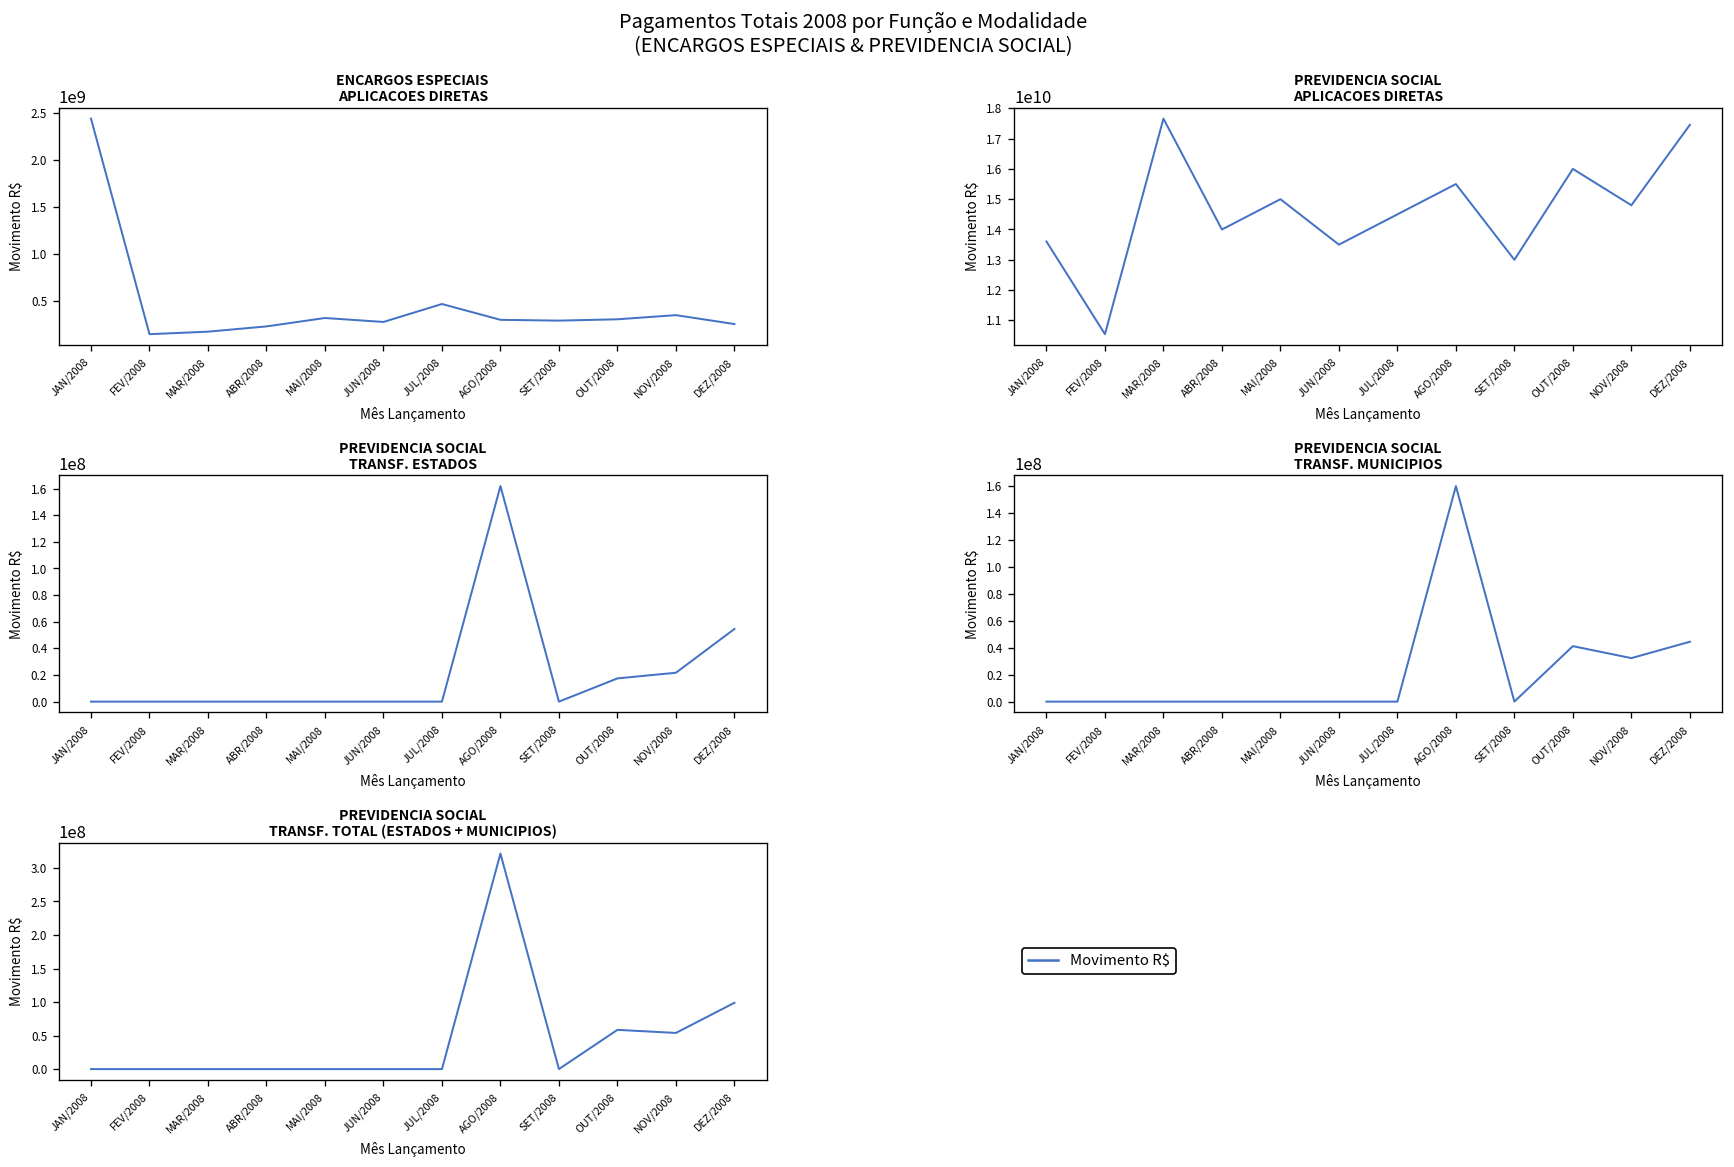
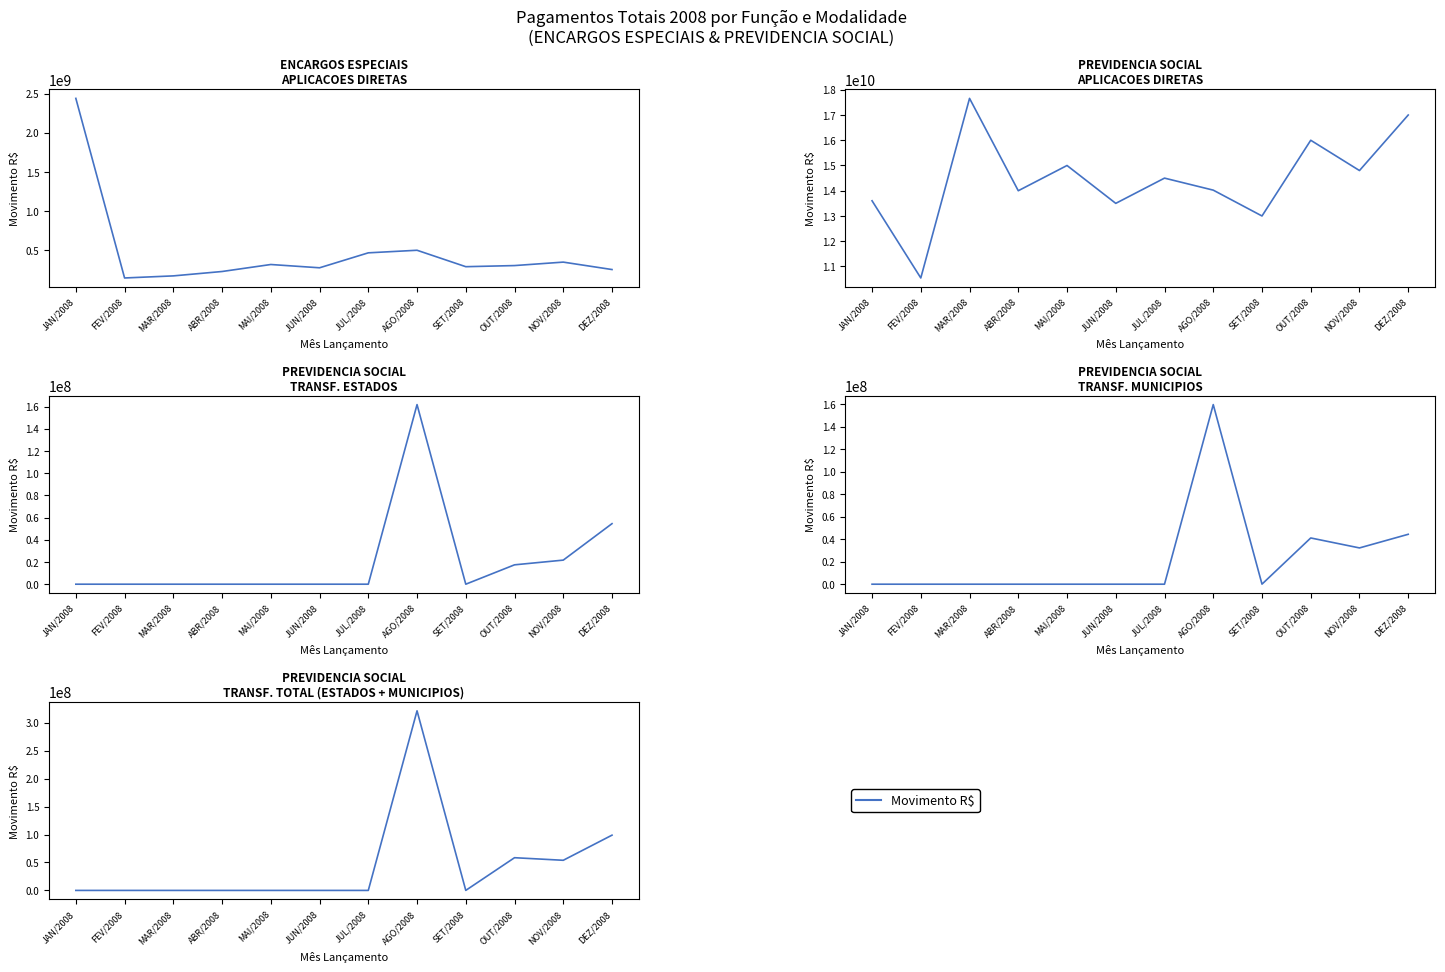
ENCARGOS ESPECIAIS APLICACOES DIRETAS, AGO/2008: 300000000 -> 500000000
PREVIDENCIA SOCIAL APLICACOES DIRETAS, AGO/2008: 15500000000 -> 14000000000
PREVIDENCIA SOCIAL APLICACOES DIRETAS, DEZ/2008: 17500000000 -> 17000000000
